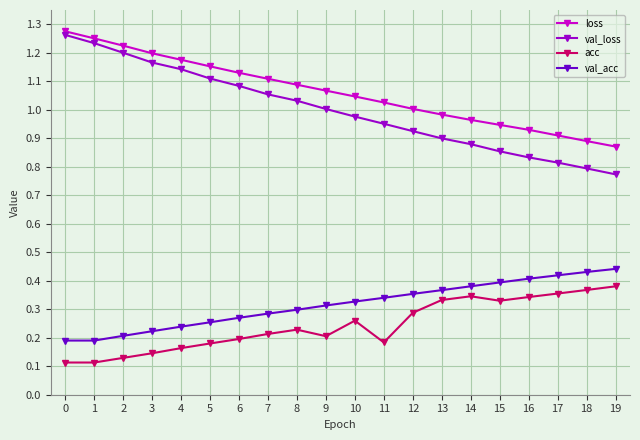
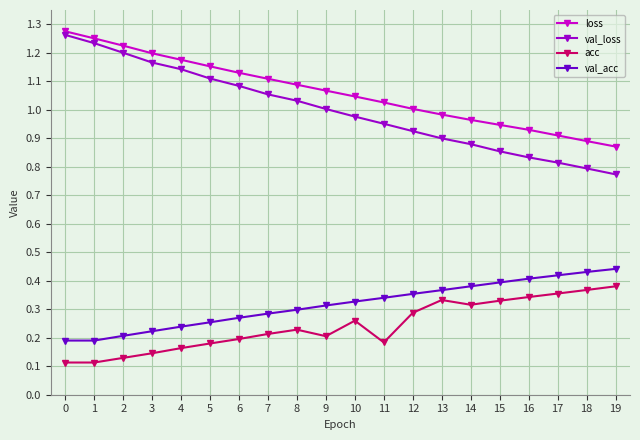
acc, 14: 0.35 -> 0.32
